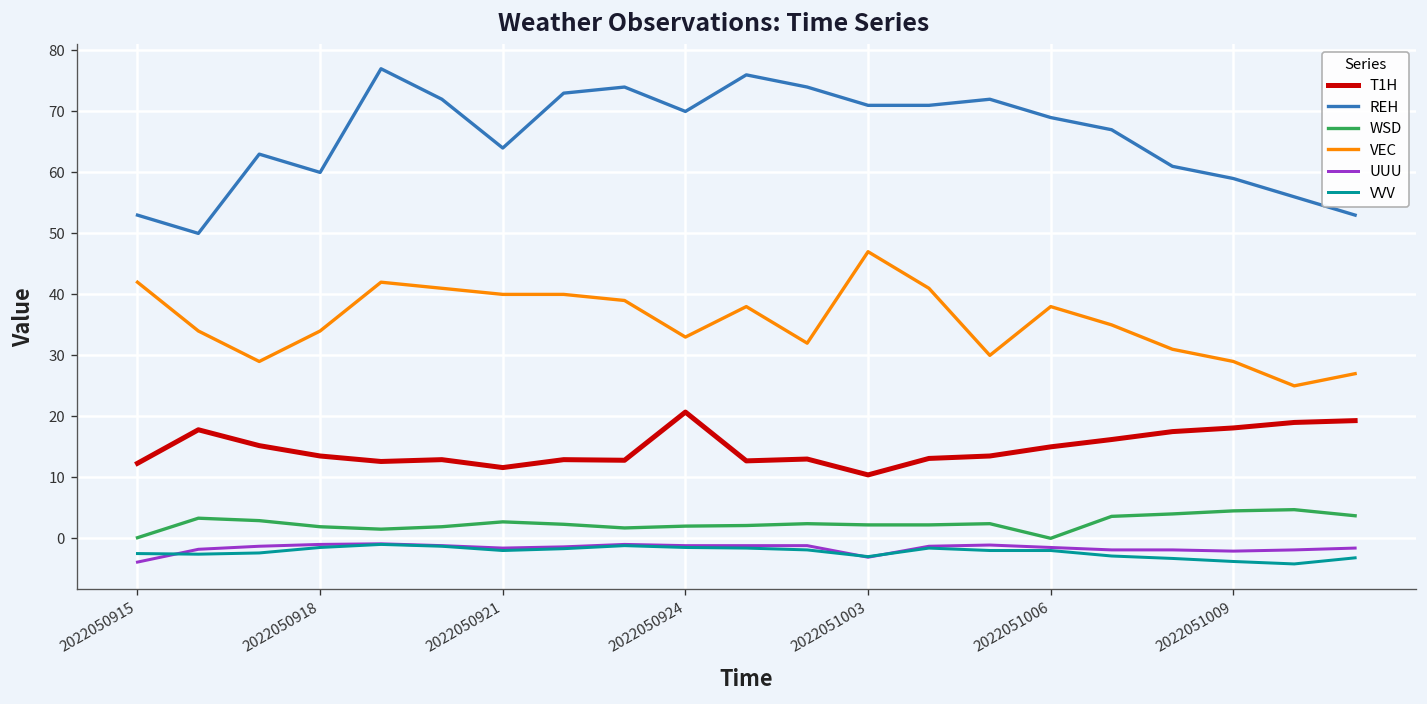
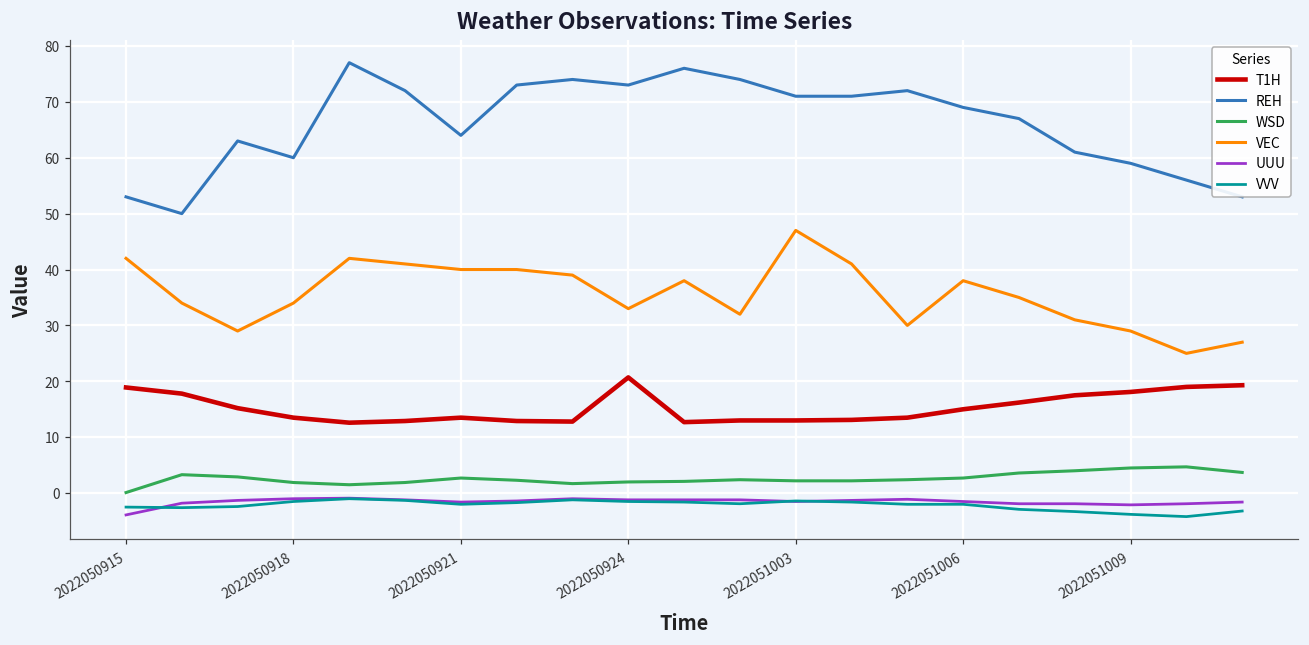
T1H, 2022050915: 12 -> 19
T1H, 2022050921: 12 -> 14
REH, 2022050924: 70 -> 73
T1H, 2022051003: 10 -> 13
UUU, 2022051003: -3 -> -2
VVV, 2022051003: -3 -> -1
WSD, 2022051006: 0 -> 3
